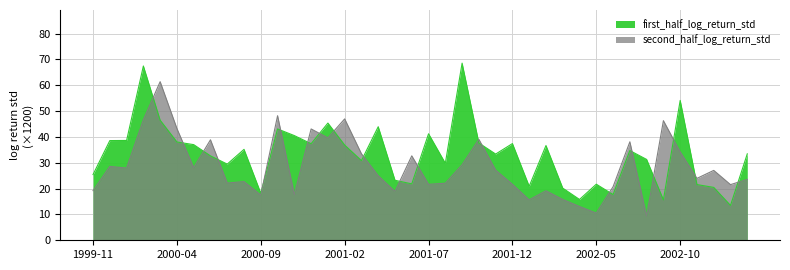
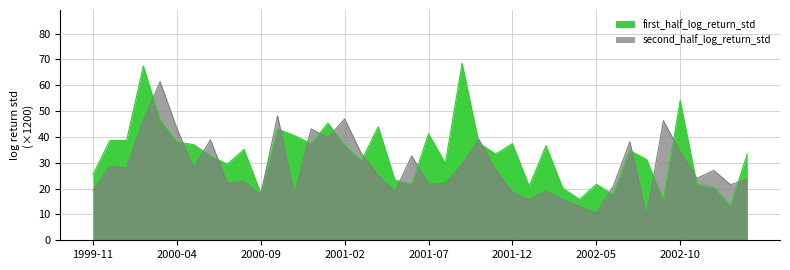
second_half_log_return_std, 2001-12: 22 -> 19
